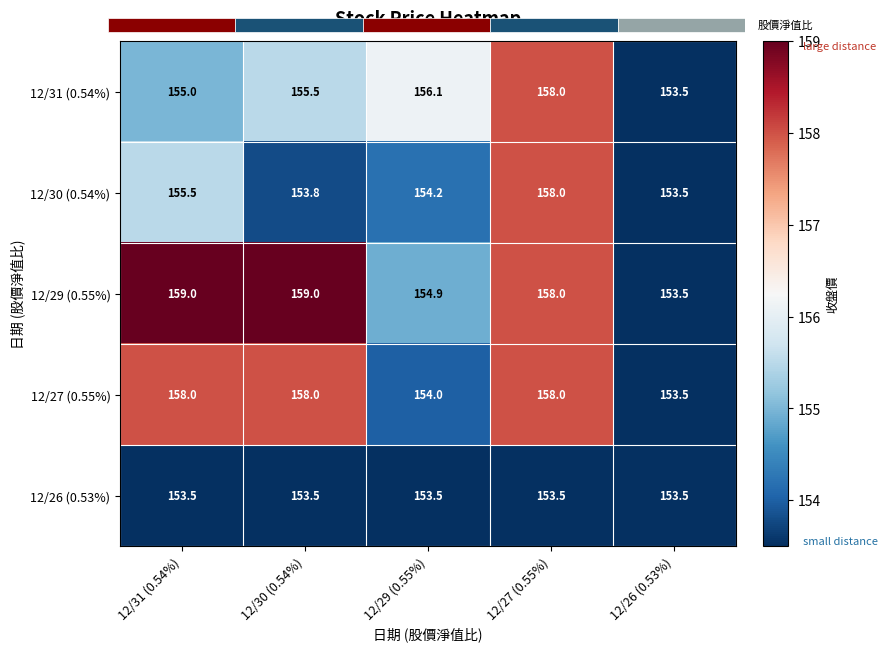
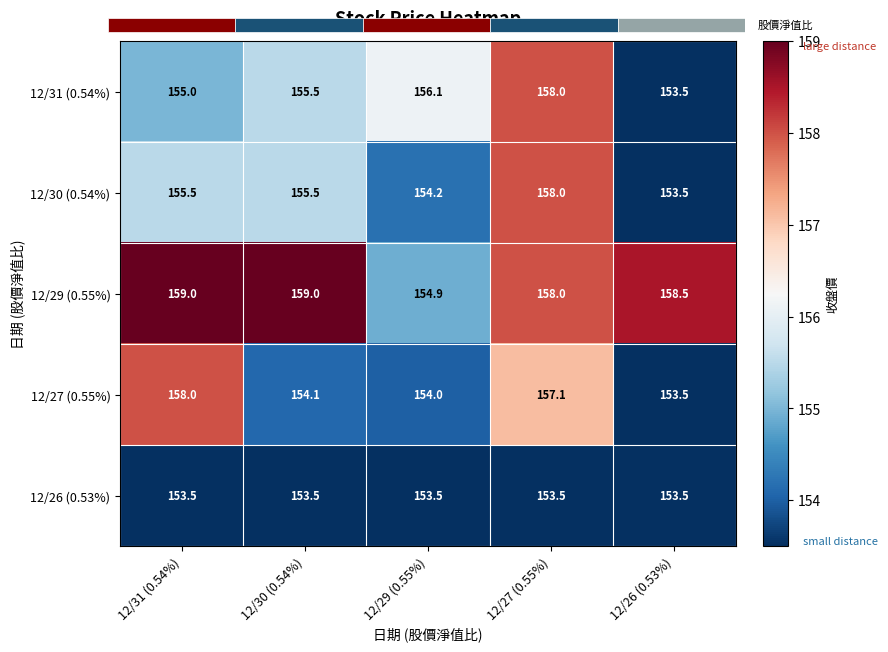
Stock Price Heatmap, 12/30 (0.54%), 12/30 (0.54%): 153.8 -> 155.5
Stock Price Heatmap, 12/29 (0.55%), 12/26 (0.53%): 153.5 -> 158.5
Stock Price Heatmap, 12/27 (0.55%), 12/30 (0.54%): 158.0 -> 154.1
Stock Price Heatmap, 12/27 (0.55%), 12/27 (0.55%): 158.0 -> 157.1
